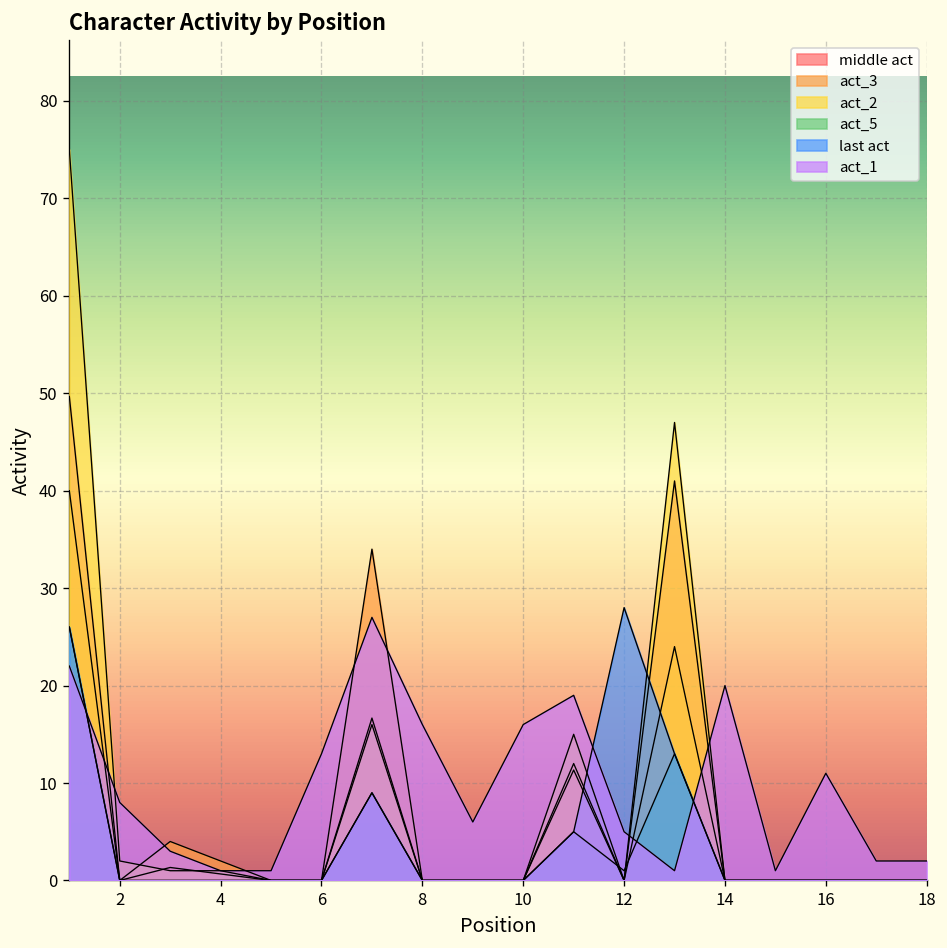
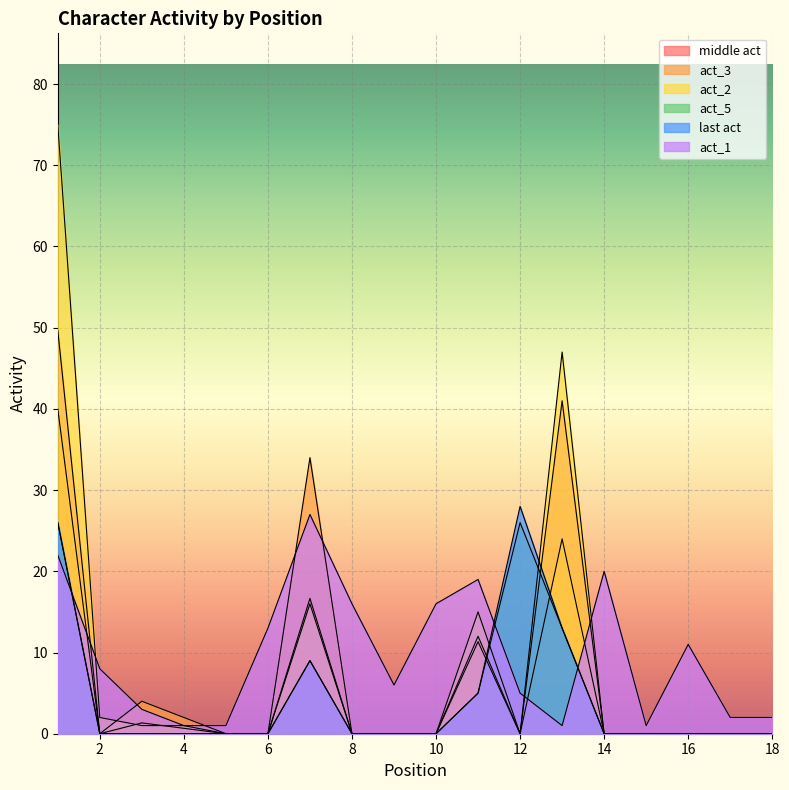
act_5, 12: 1 -> 26
